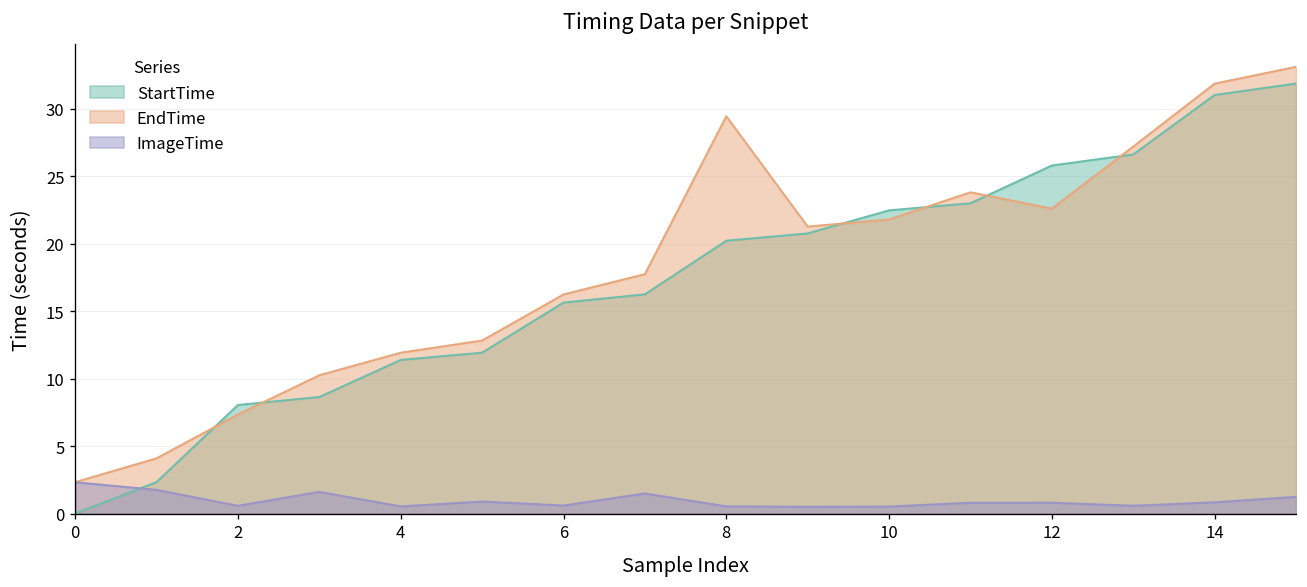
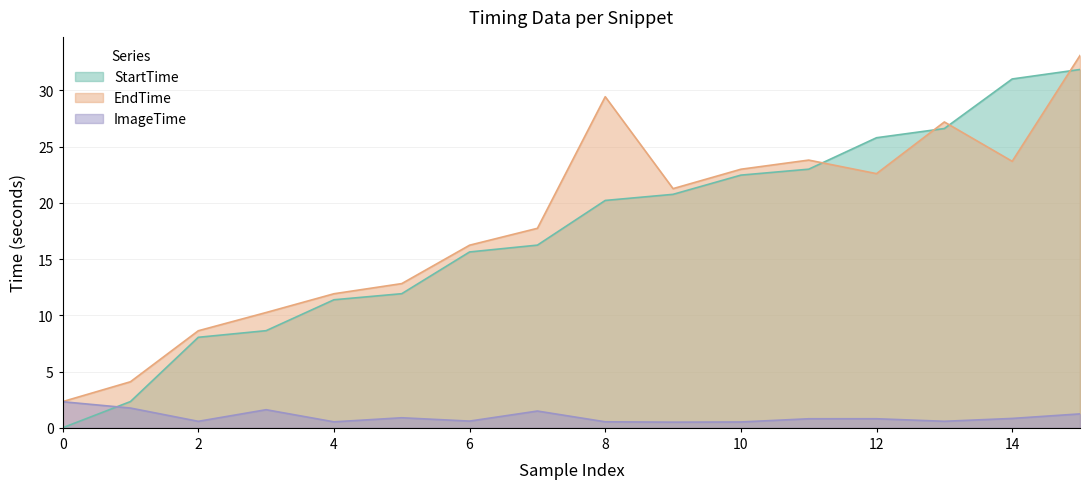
EndTime, 2: 7.3 -> 8.6
EndTime, 10: 21.8 -> 23.0
EndTime, 14: 31.9 -> 23.7
